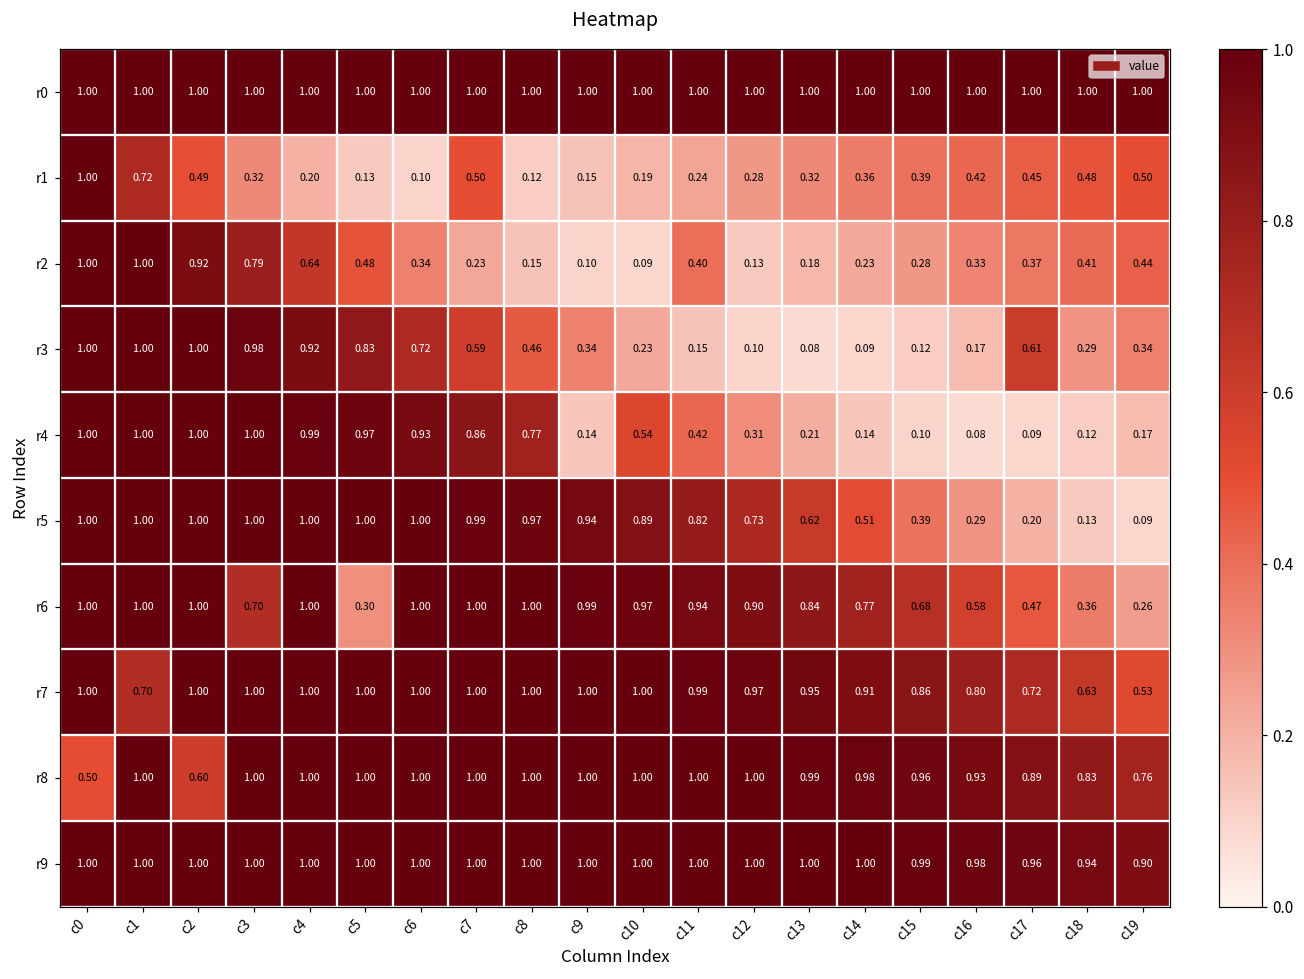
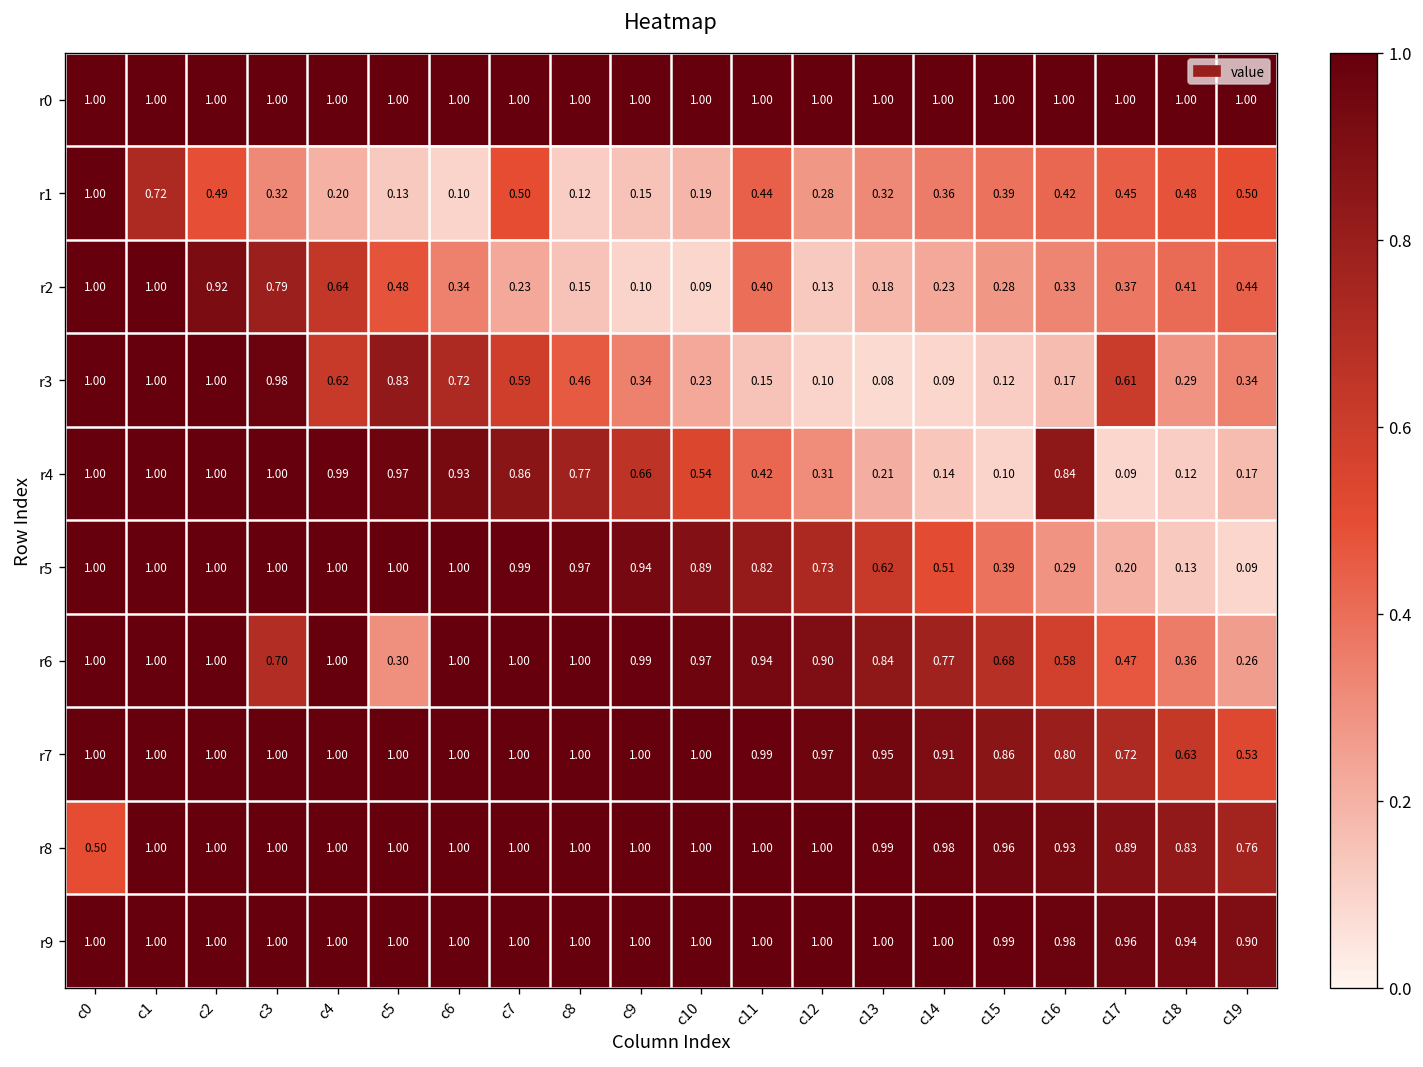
r1, c11: 0.24 -> 0.44
r3, c4: 0.92 -> 0.62
r4, c9: 0.14 -> 0.66
r4, c16: 0.08 -> 0.84
r7, c1: 0.70 -> 1.00
r8, c2: 0.60 -> 1.00
